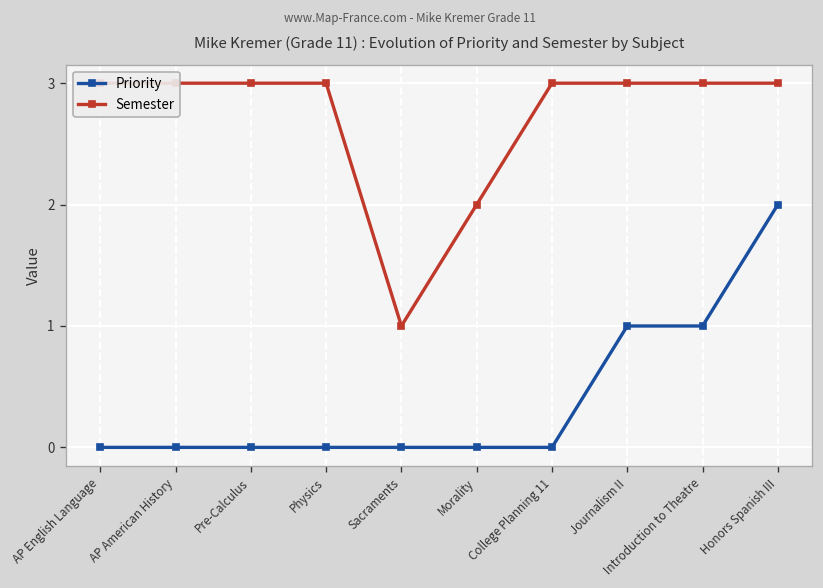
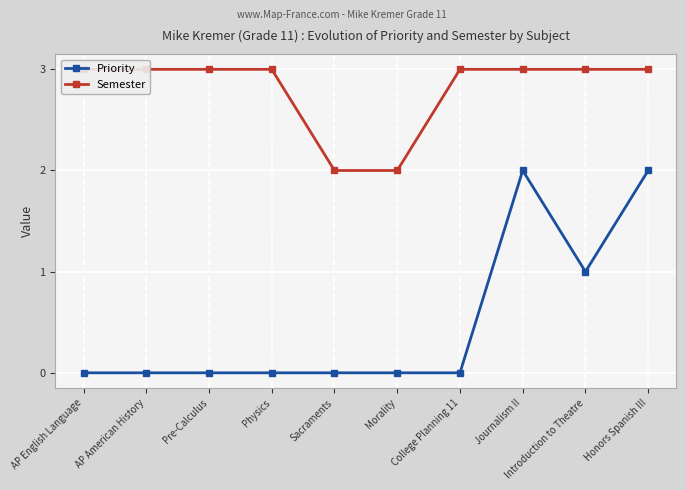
Semester, Sacraments: 1 -> 2
Priority, Journalism II: 1 -> 2
